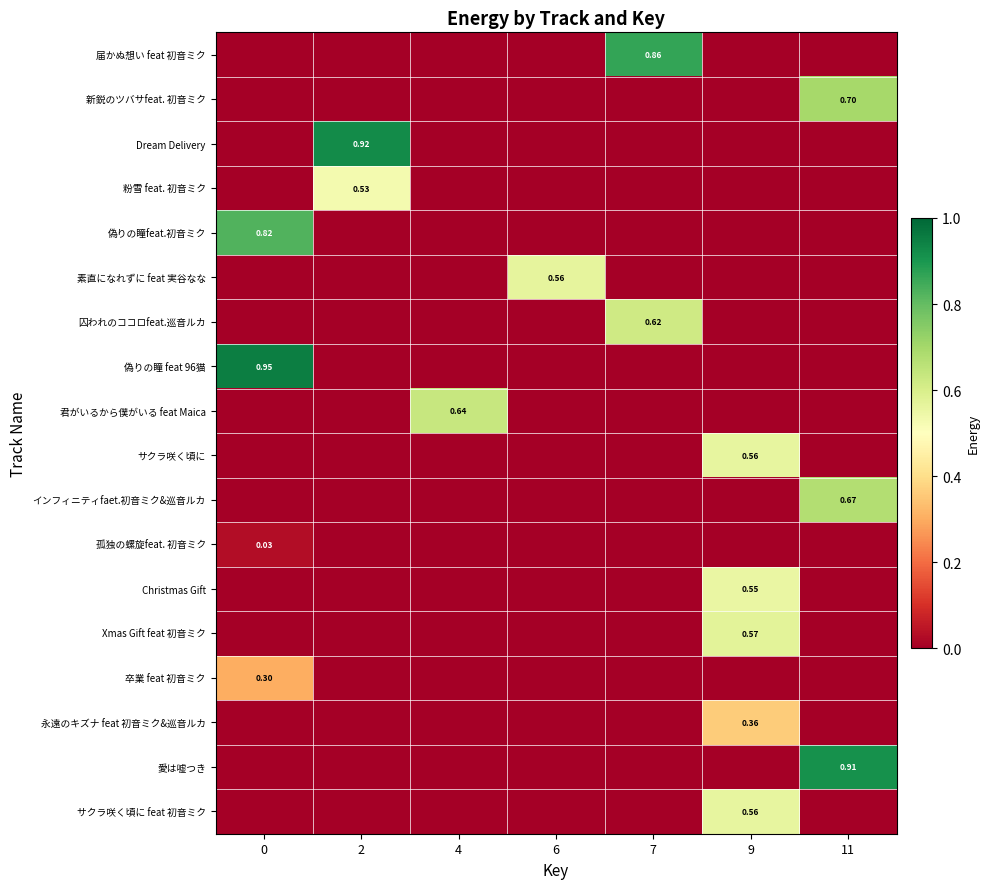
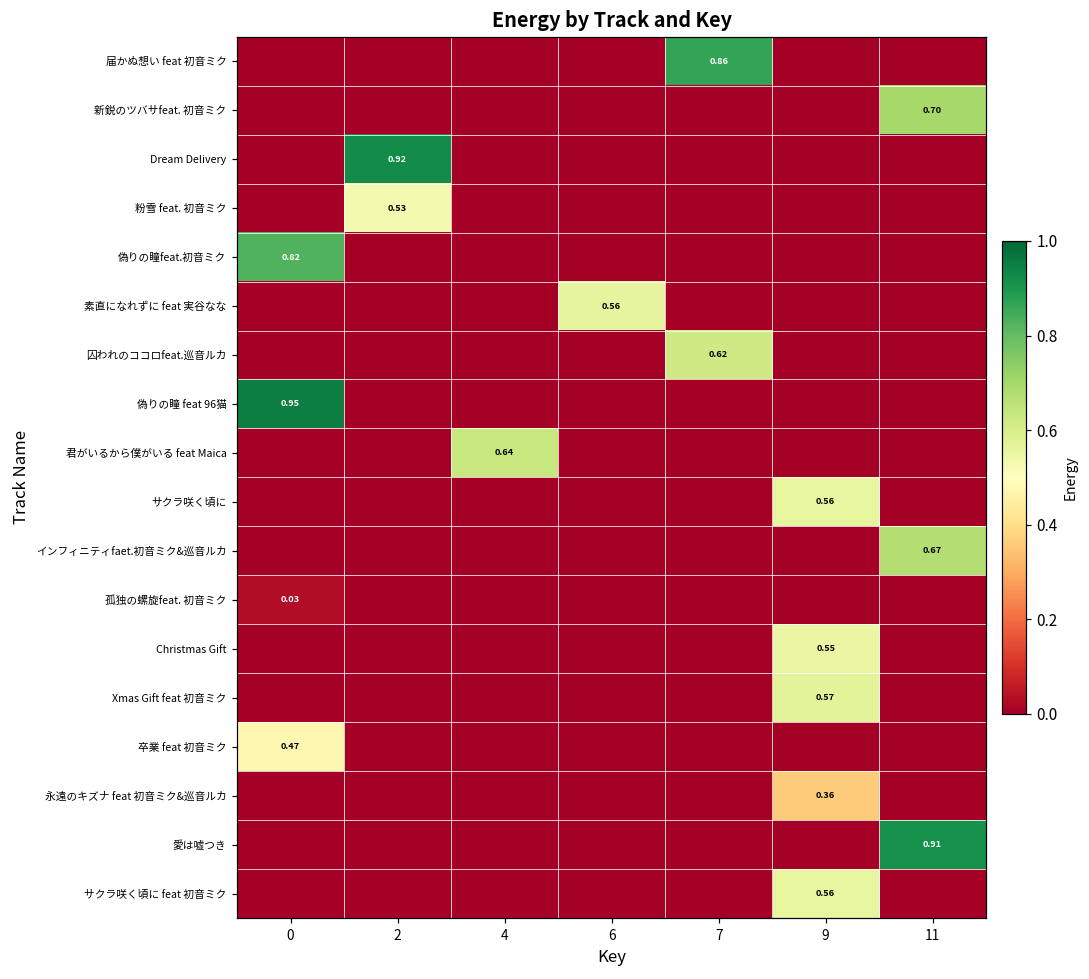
卒業 feat 初音ミク, 0: 0.30 -> 0.47
